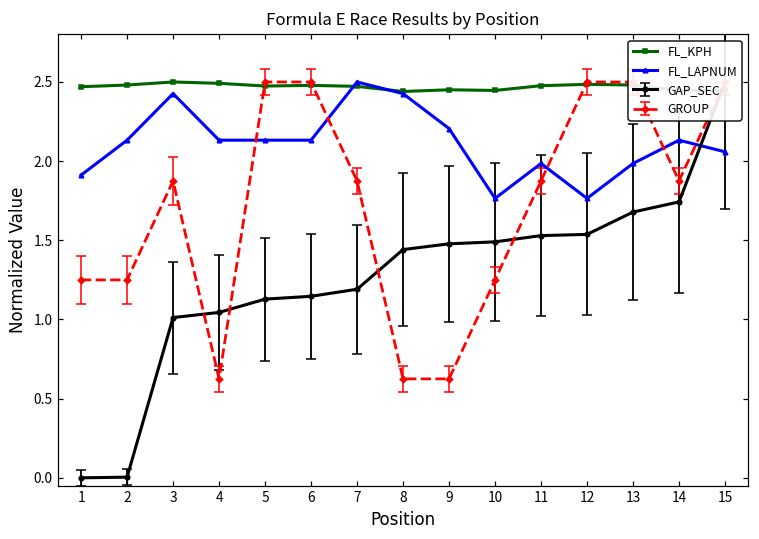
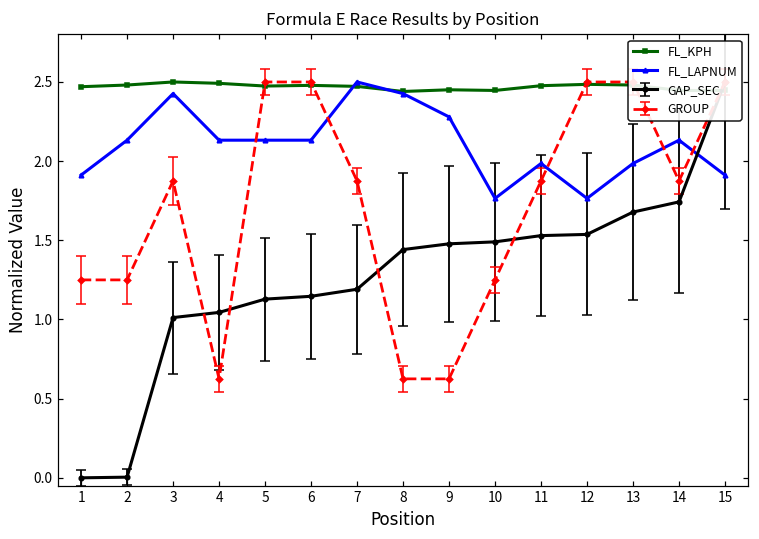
FL_LAPNUM, 9: 2.21 -> 2.28
FL_LAPNUM, 15: 2.06 -> 1.91
